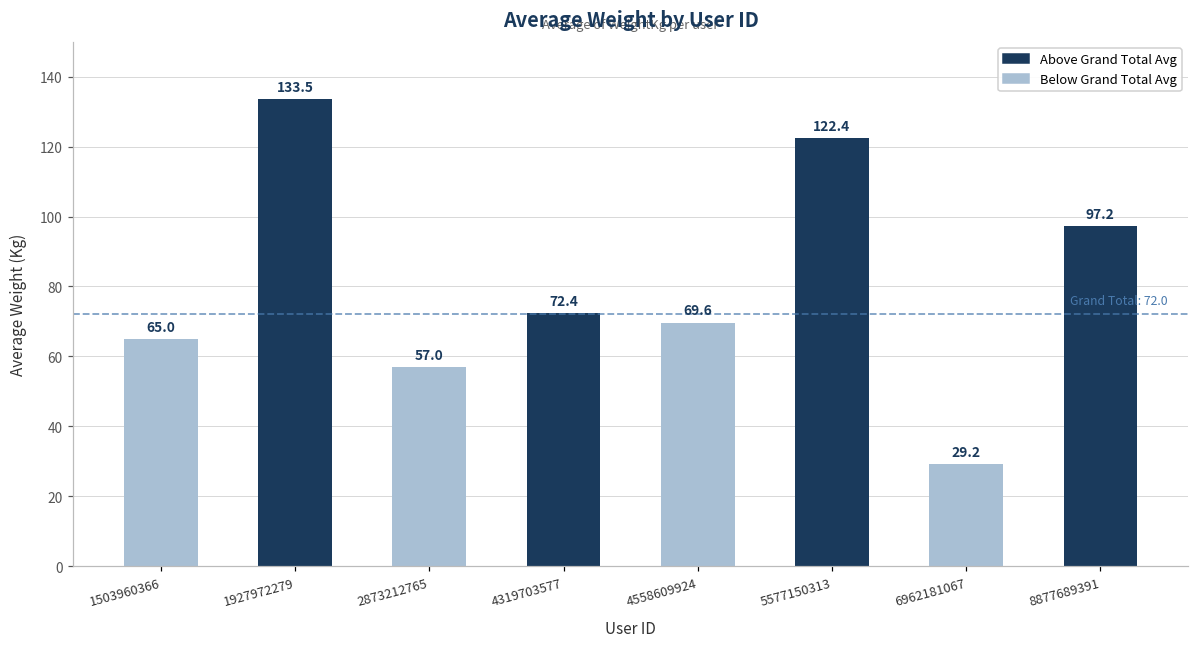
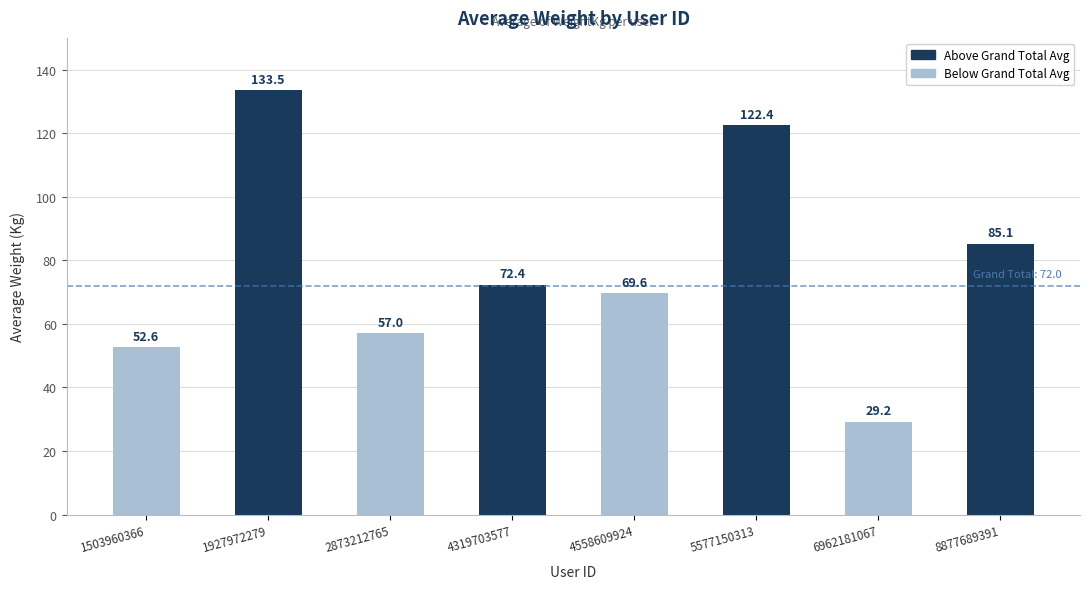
1503960366: 65.0 -> 52.6
8877689391: 97.2 -> 85.1
